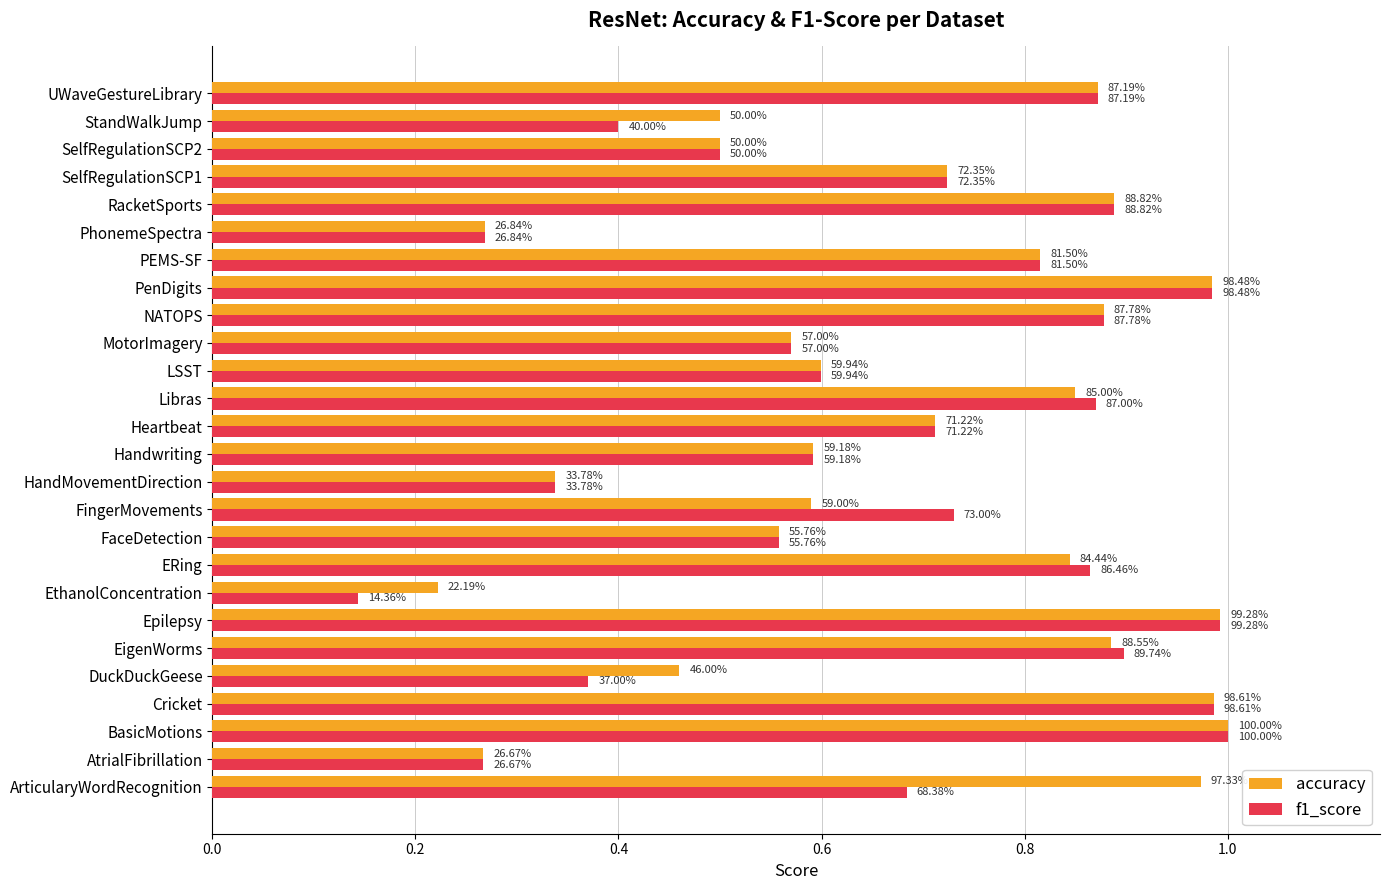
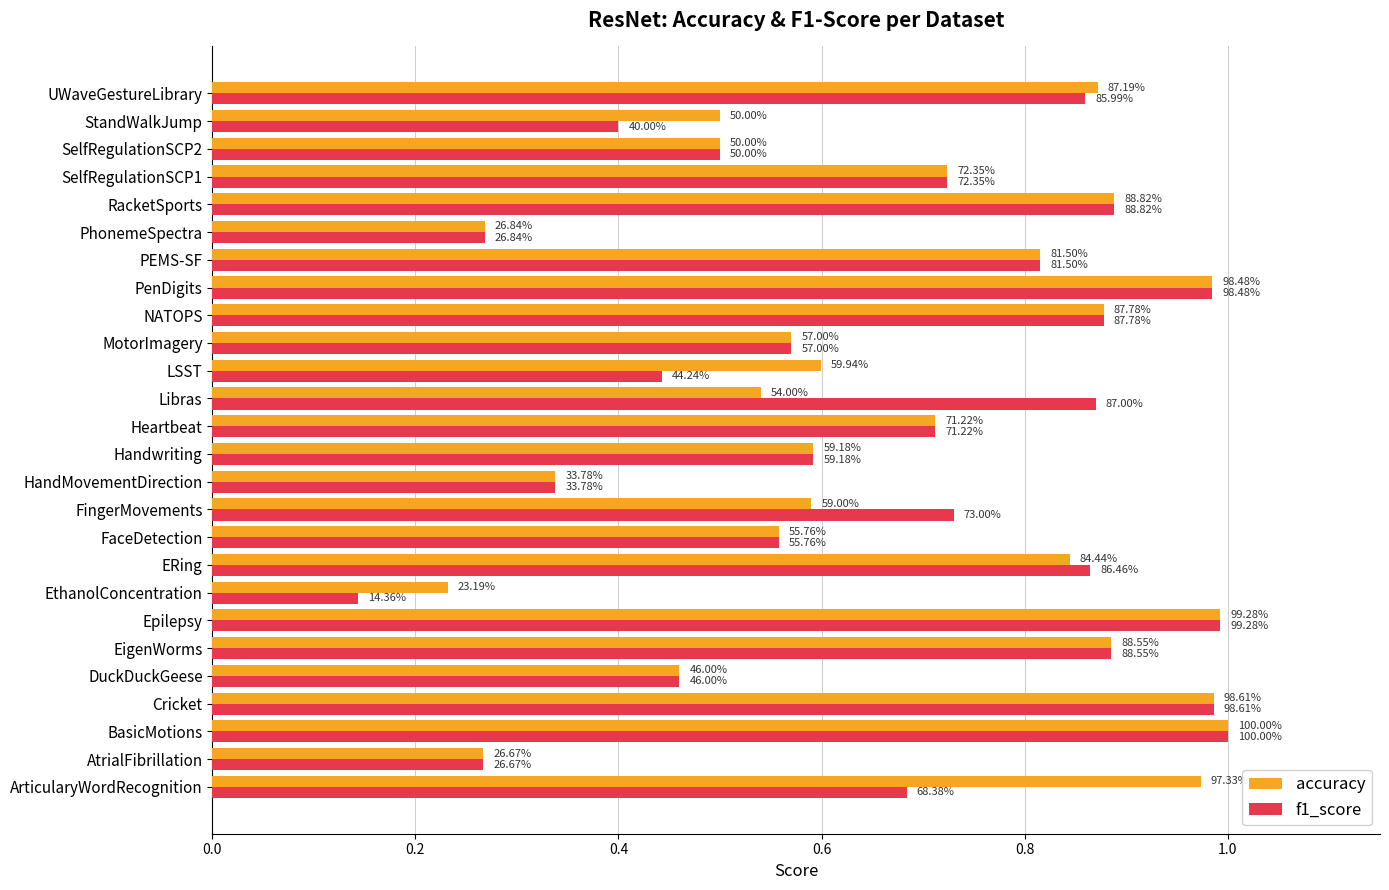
f1_score, UWaveGestureLibrary: 87.19% -> 85.99%
f1_score, LSST: 59.94% -> 44.24%
accuracy, Libras: 85.00% -> 54.00%
accuracy, EthanolConcentration: 22.19% -> 23.19%
f1_score, EigenWorms: 89.74% -> 88.55%
f1_score, DuckDuckGeese: 37.00% -> 46.00%
